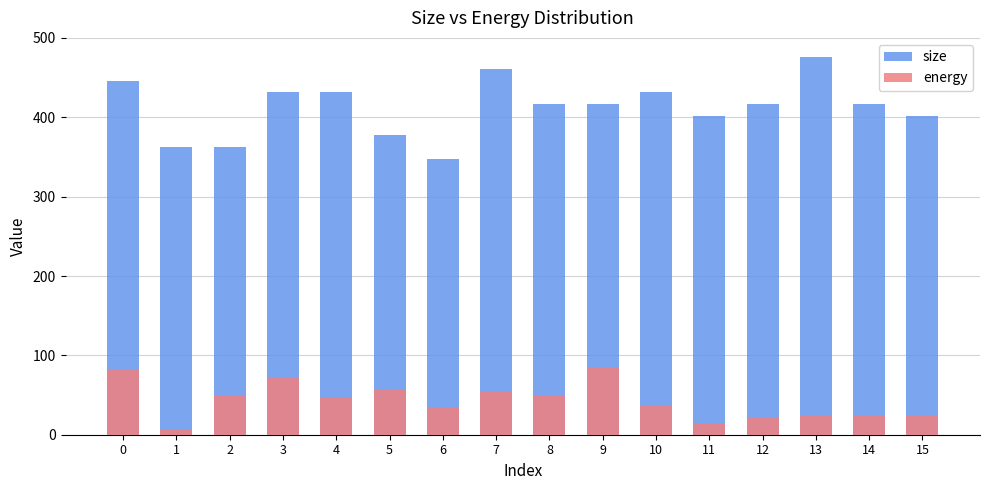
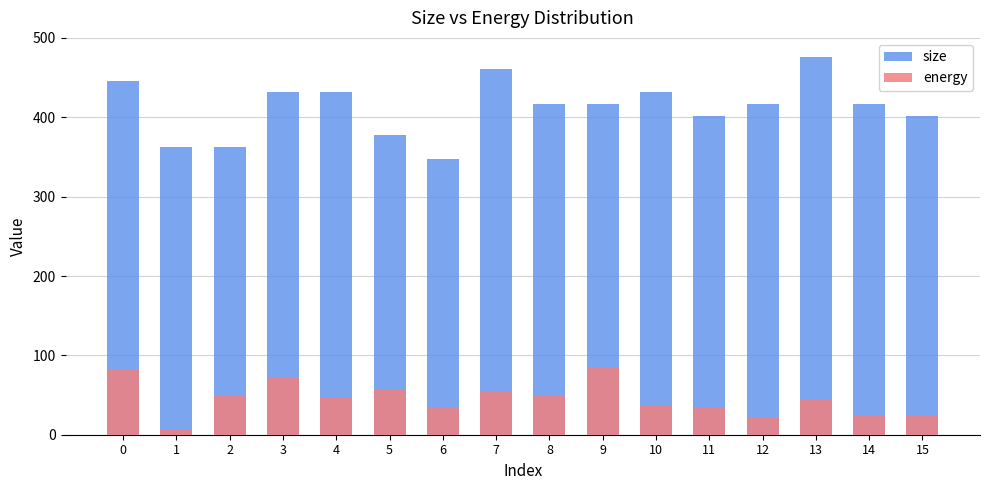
energy, 11: 10 -> 30
energy, 13: 20 -> 40
